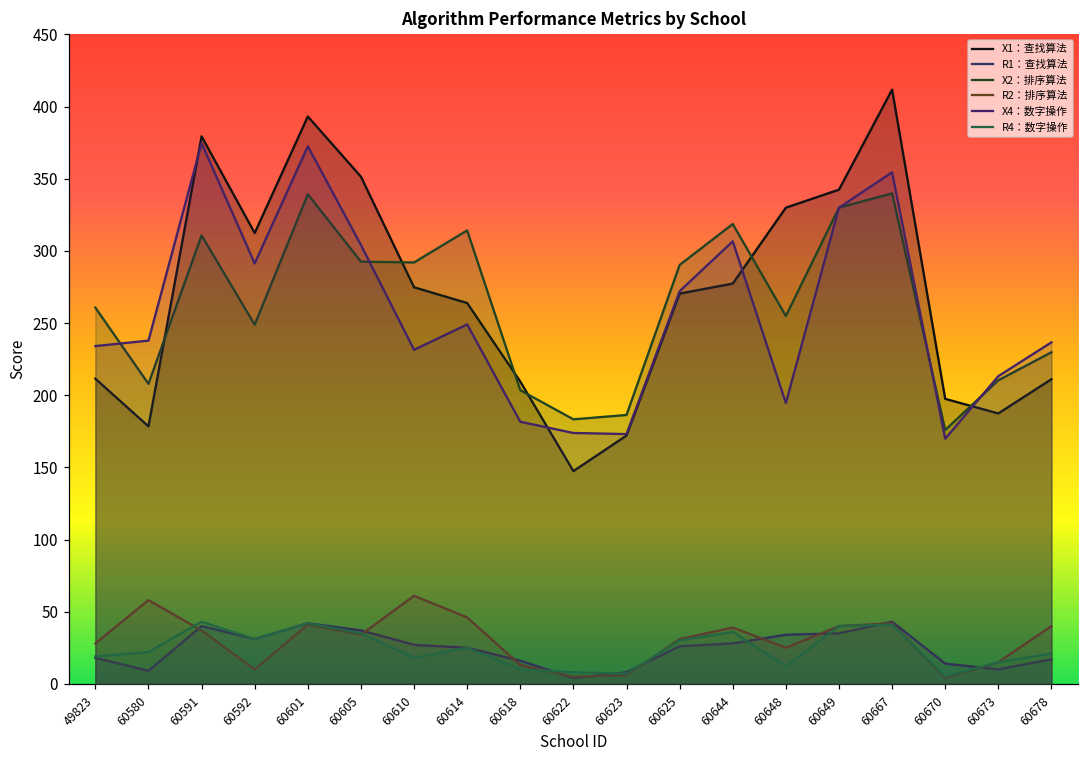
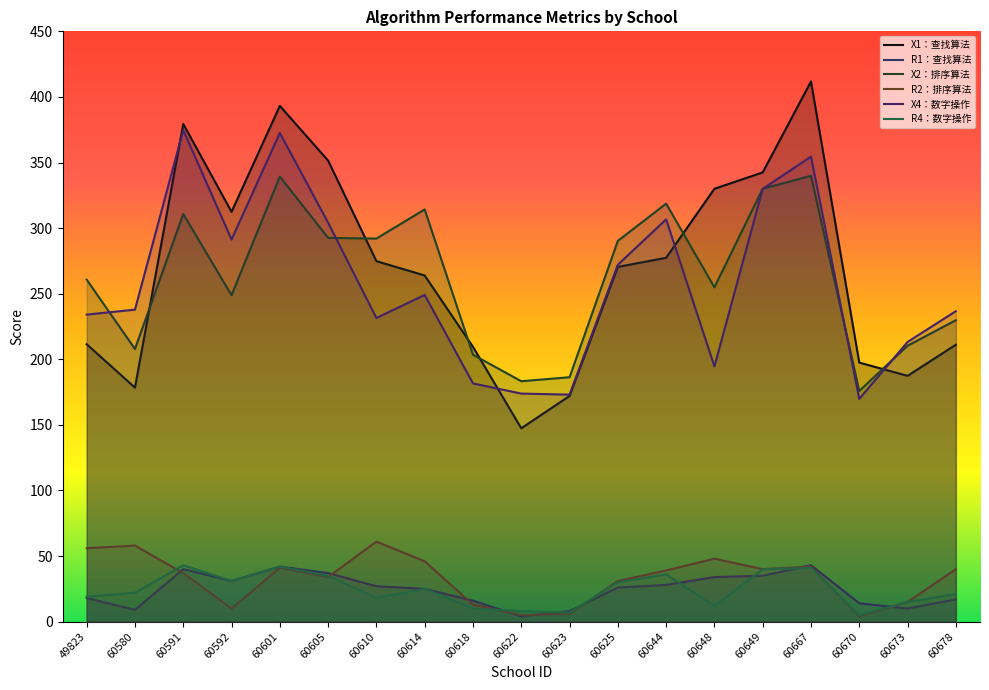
R2：排序算法, 49823: 28 -> 56
R2：排序算法, 60648: 25 -> 48
